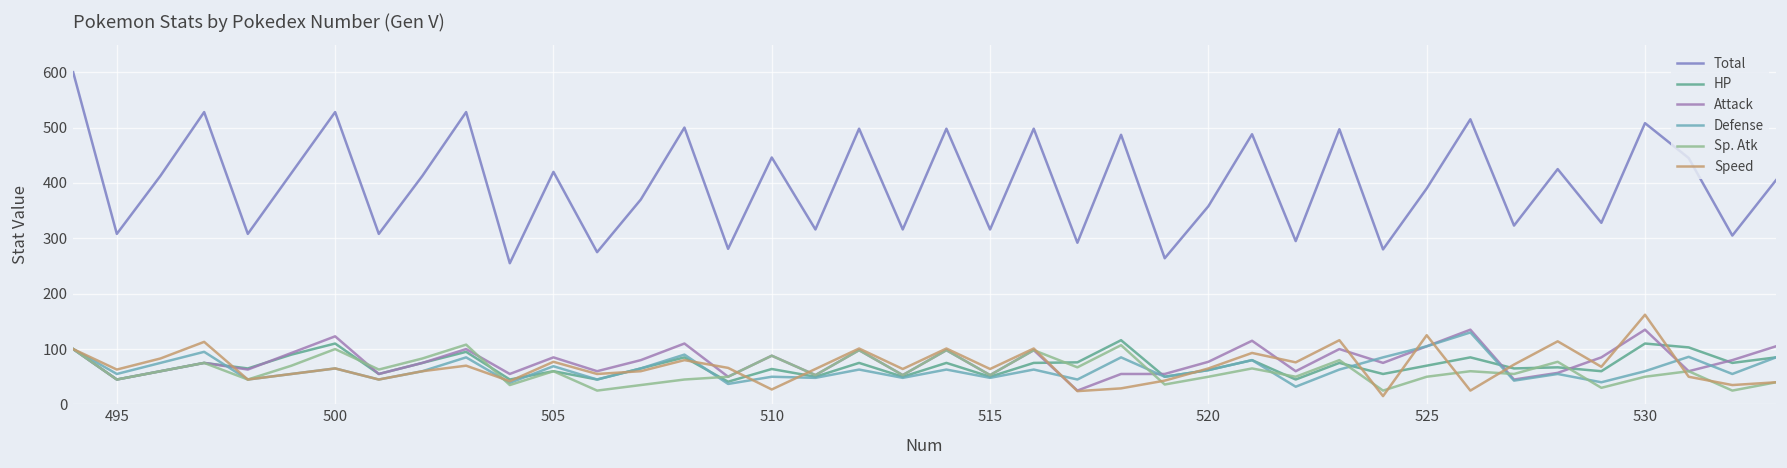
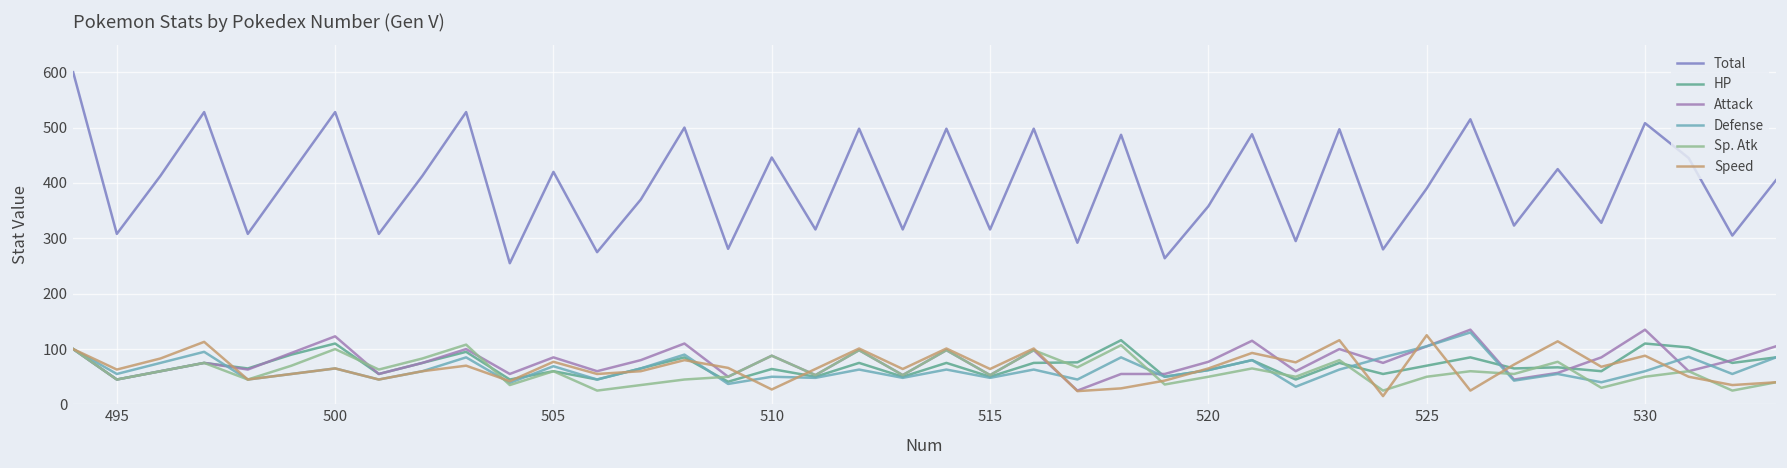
Speed, 530: 160 -> 90
